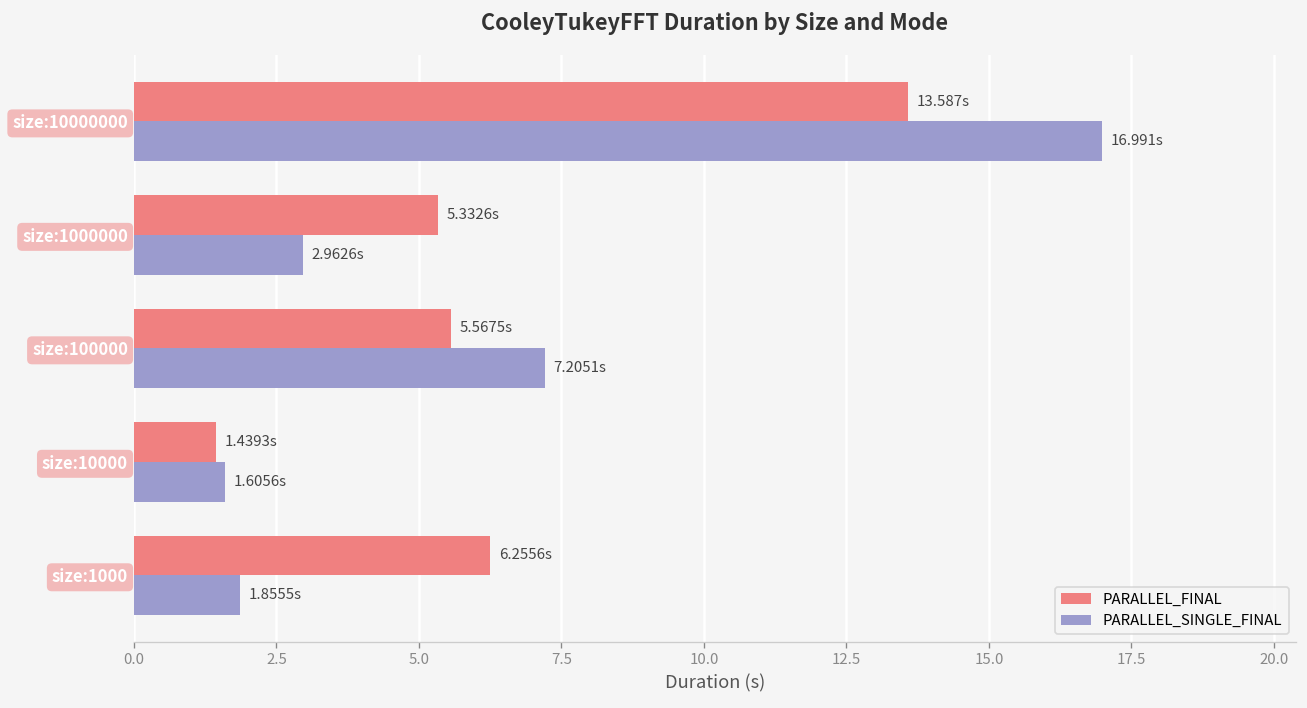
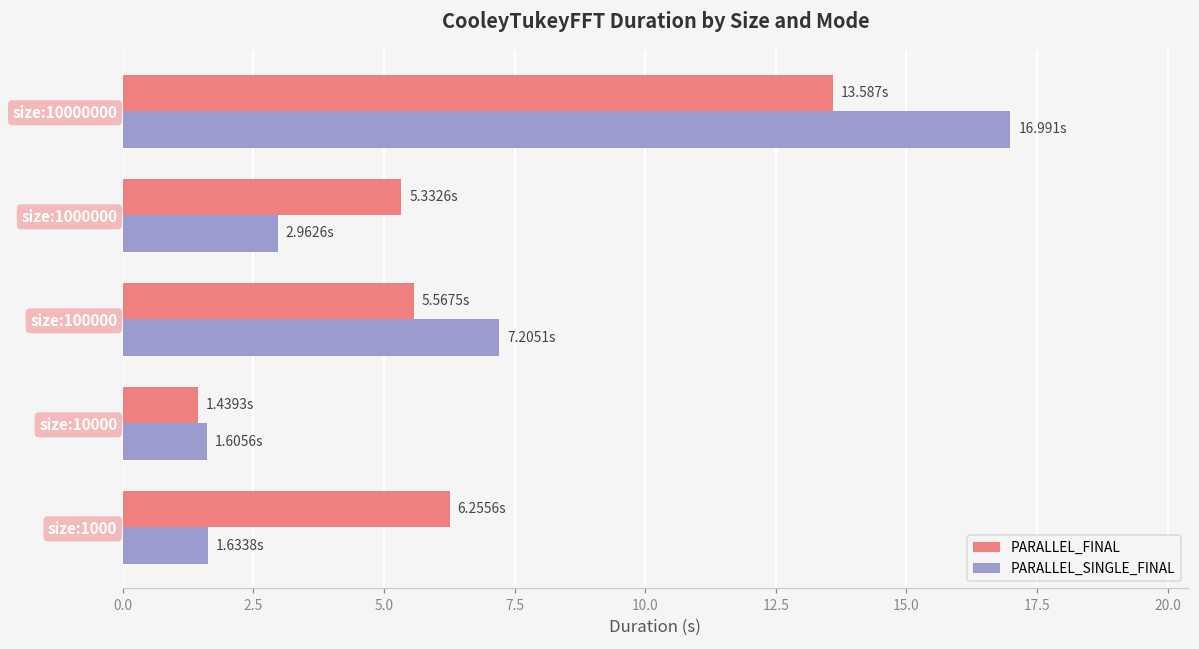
PARALLEL_SINGLE_FINAL, size:1000: 1.8555s -> 1.6338s
